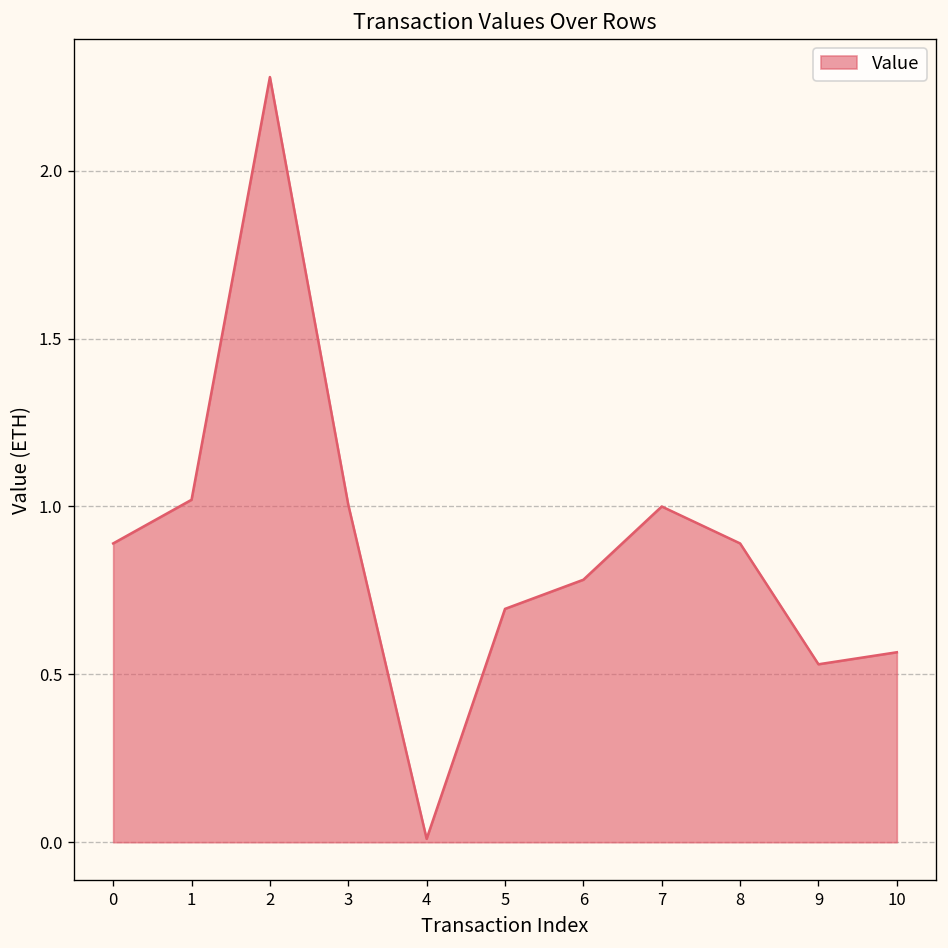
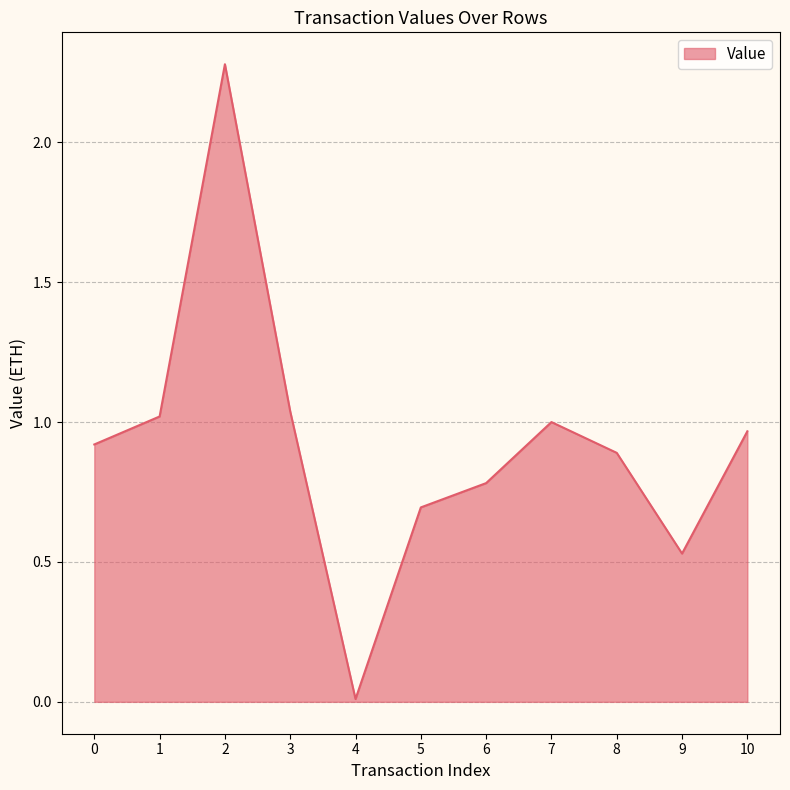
0: 0.89 -> 0.92
3: 1.01 -> 1.04
10: 0.57 -> 0.97
